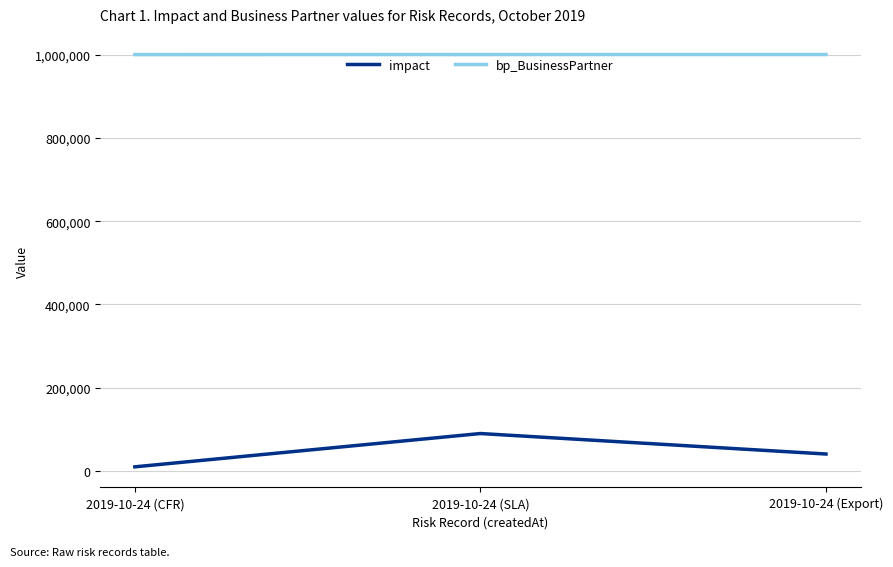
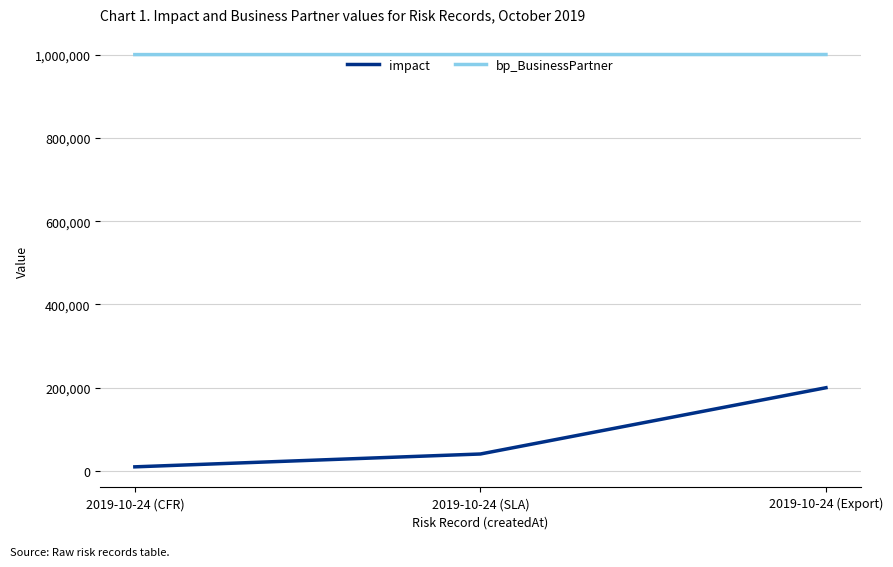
impact, 2019-10-24 (SLA): 90,000 -> 40,000
impact, 2019-10-24 (Export): 40,000 -> 200,000
